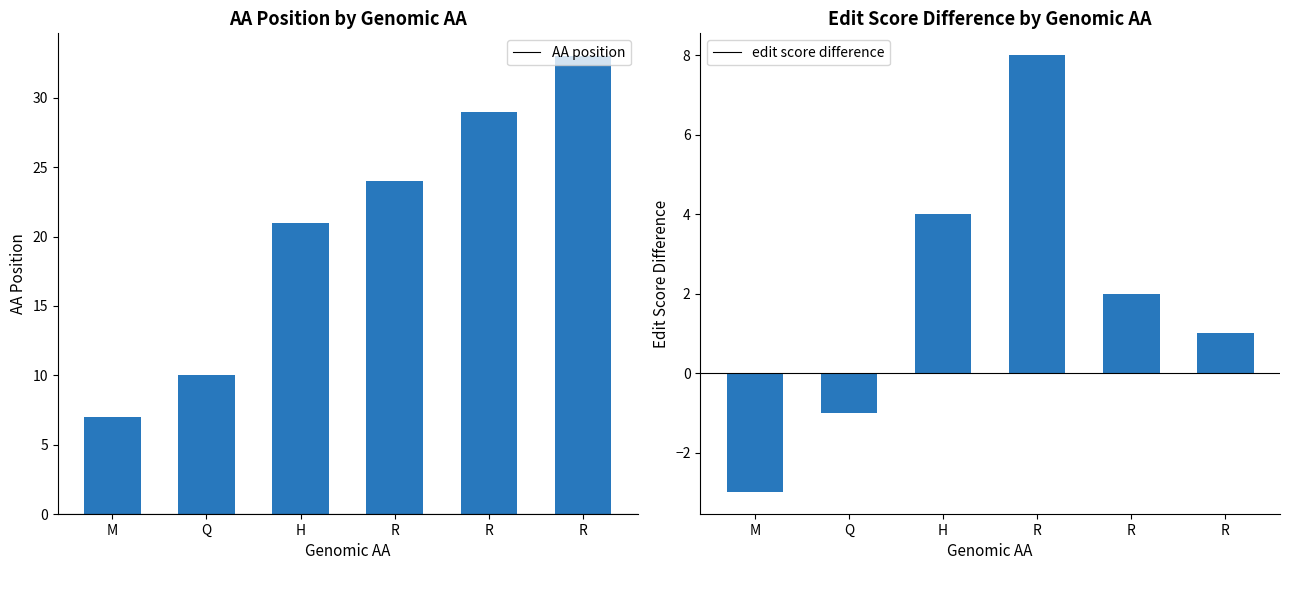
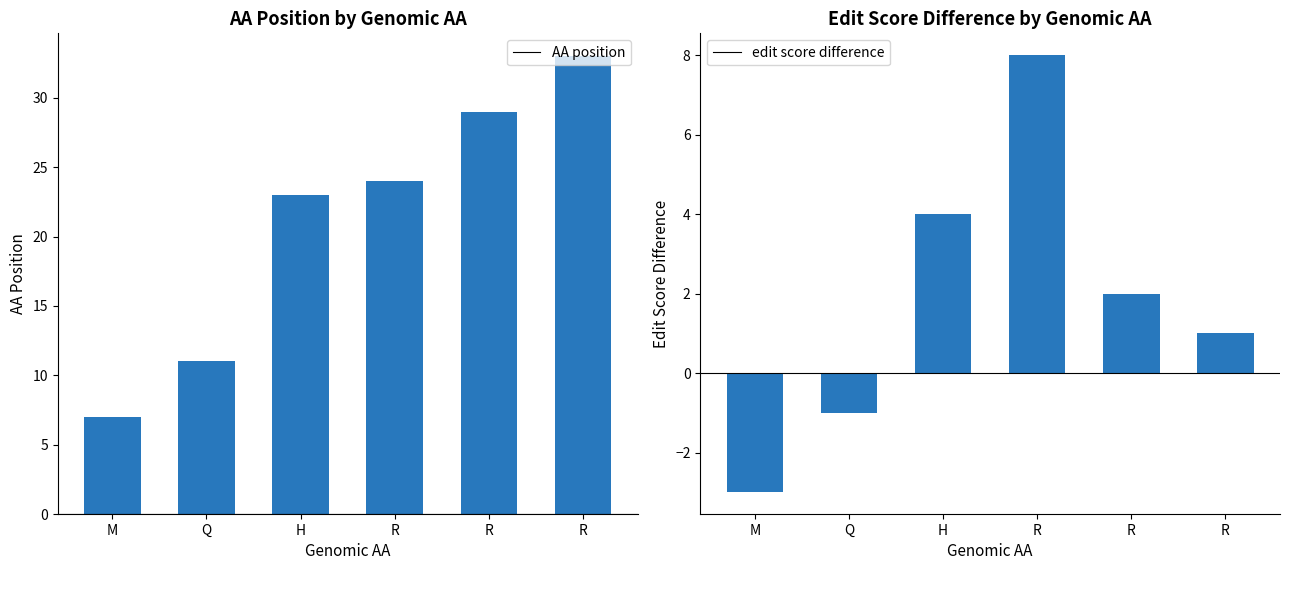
AA Position by Genomic AA, Q: 10 -> 11
AA Position by Genomic AA, H: 21 -> 23
